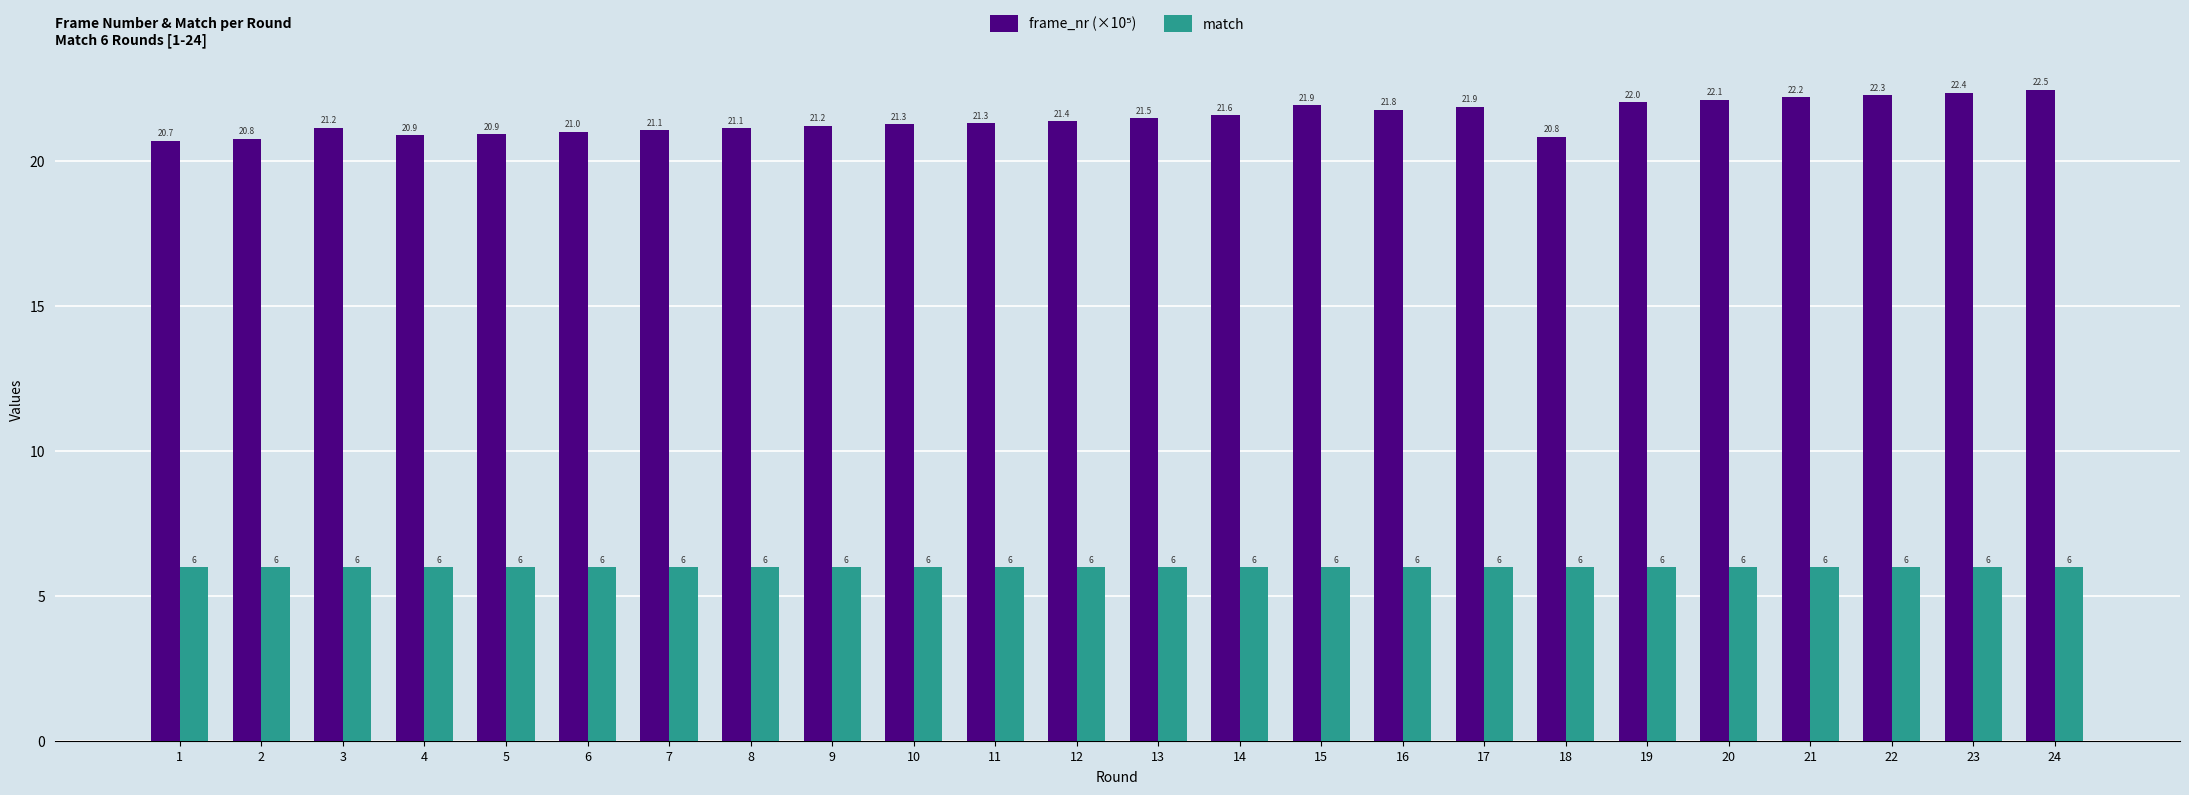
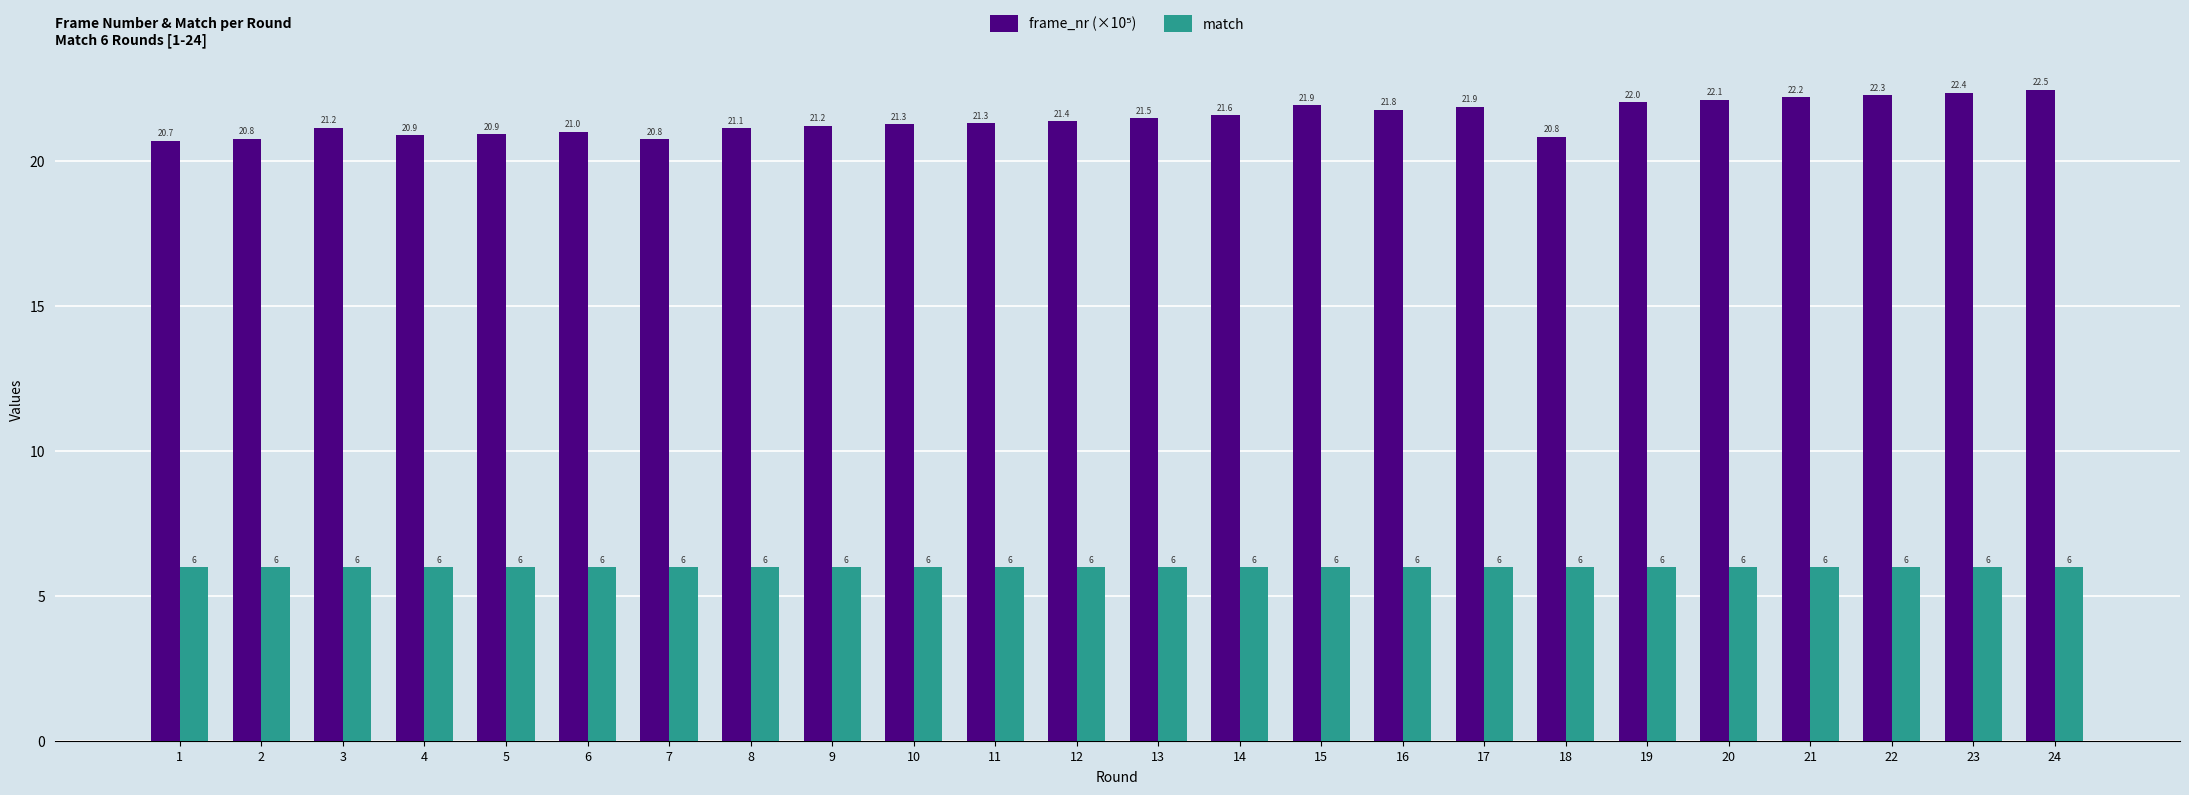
frame_nr (×10⁵), 7: 21.1 -> 20.8
